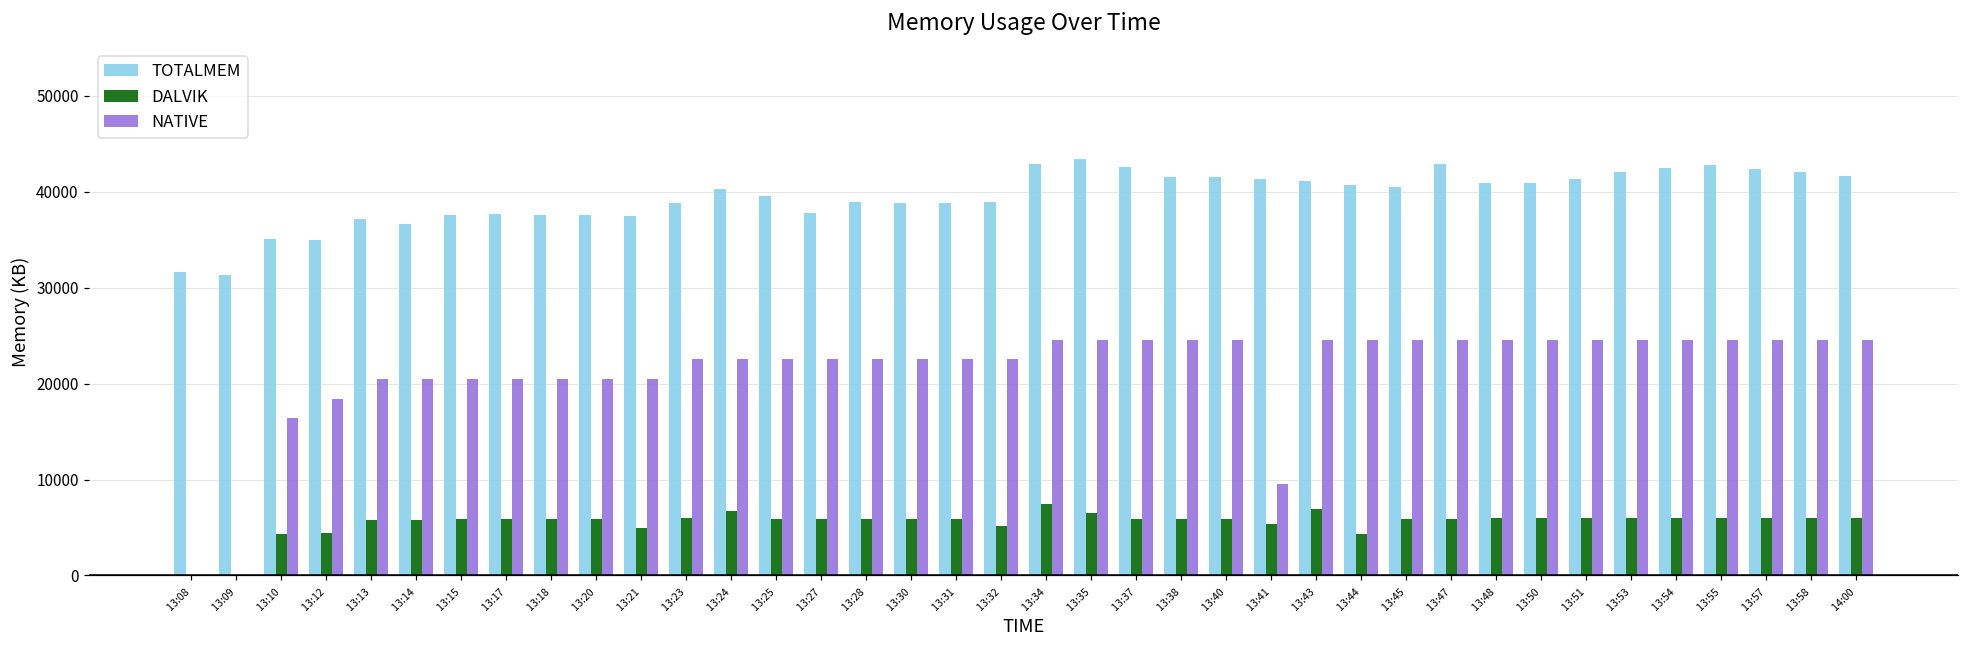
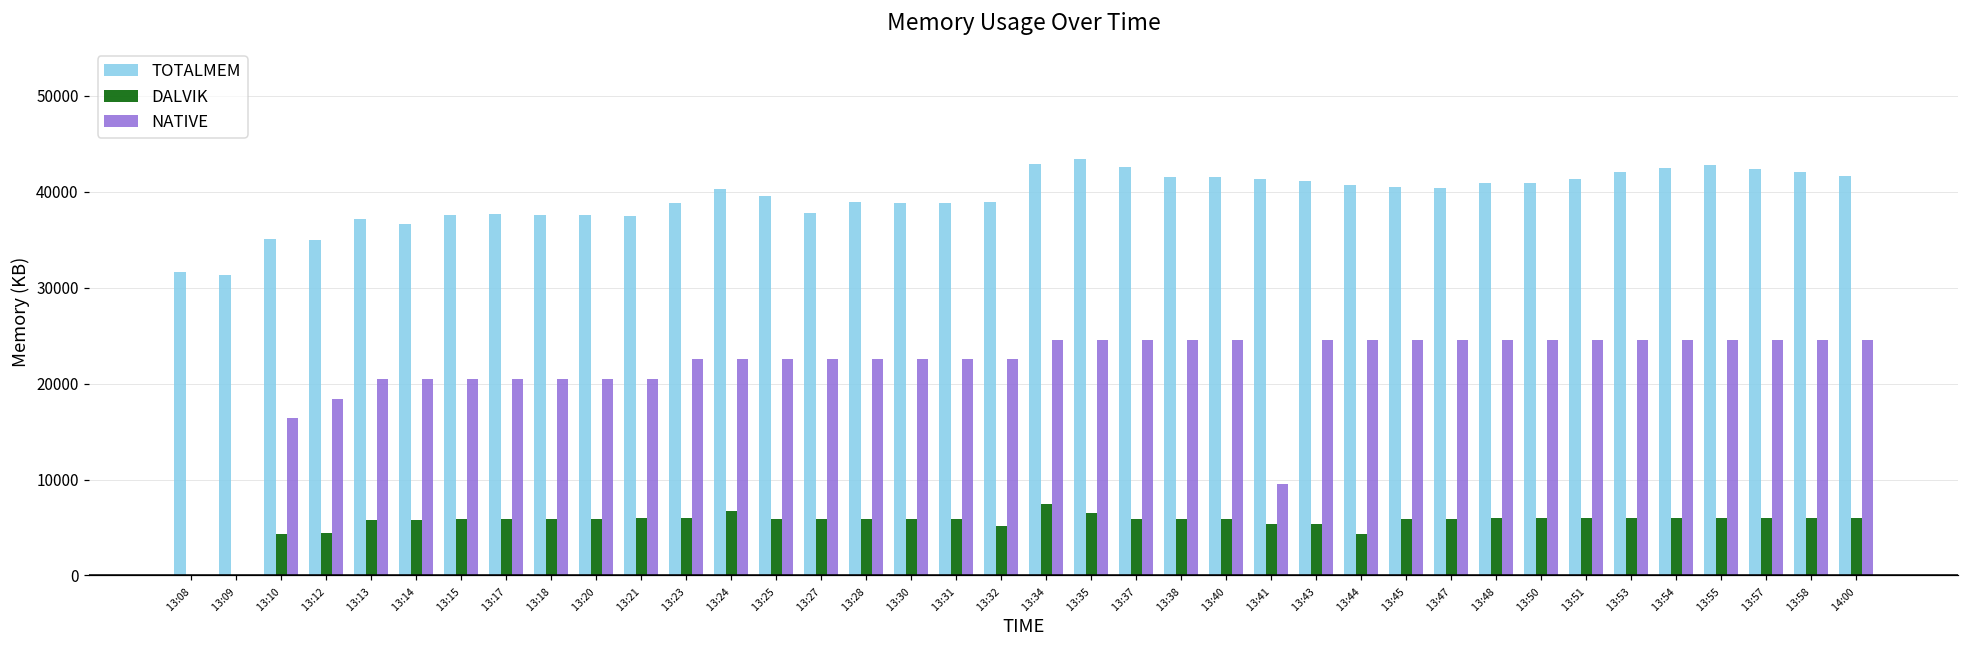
DALVIK, 13:21: 5000 -> 6000
DALVIK, 13:43: 7000 -> 5000
TOTALMEM, 13:47: 43000 -> 40000
